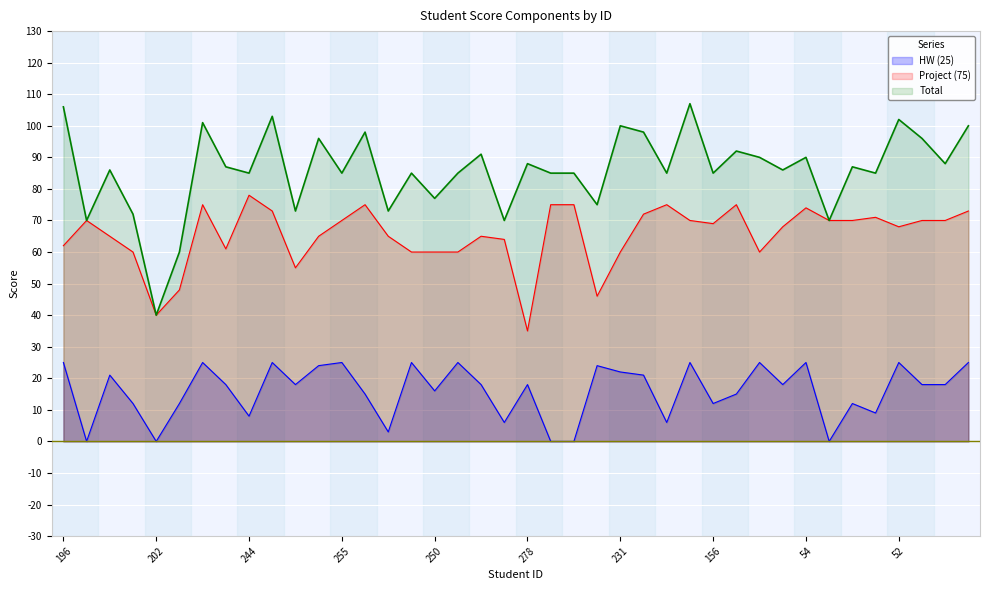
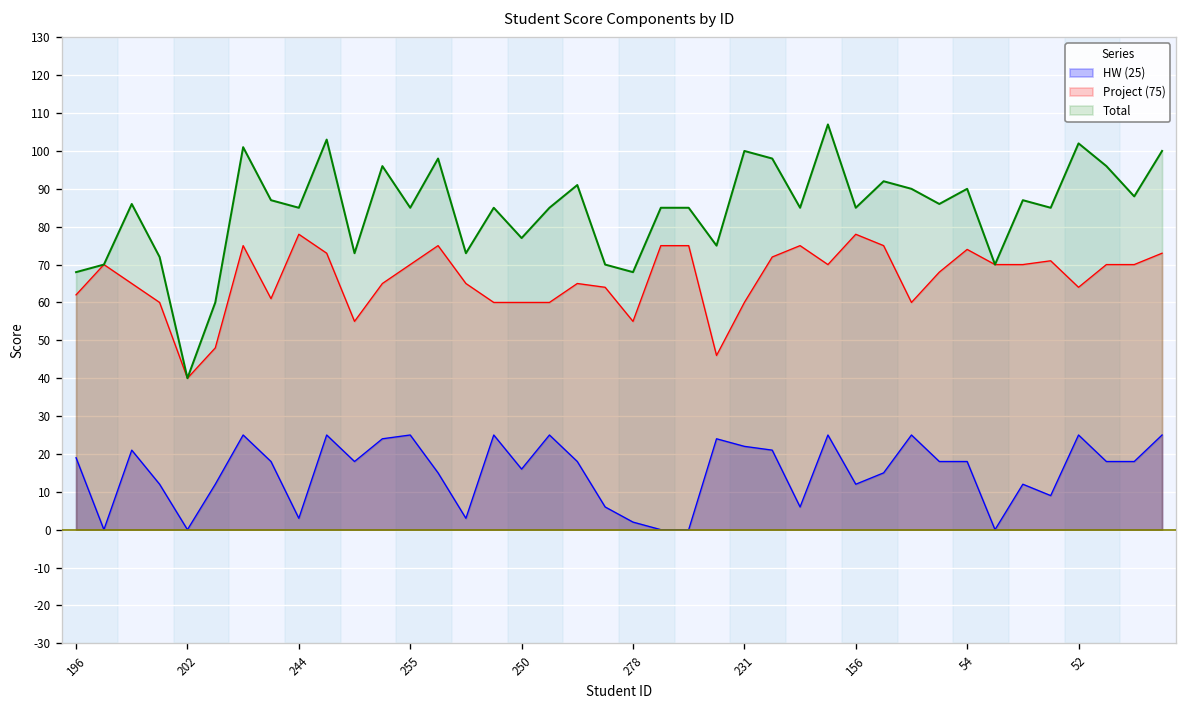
HW (25), 196: 25 -> 19
Total, 196: 106 -> 68
HW (25), 244: 8 -> 3
HW (25), 278: 18 -> 2
Project (75), 278: 35 -> 55
Total, 278: 88 -> 68
Project (75), 156: 69 -> 78
HW (25), 54: 25 -> 18
Project (75), 52: 68 -> 64
